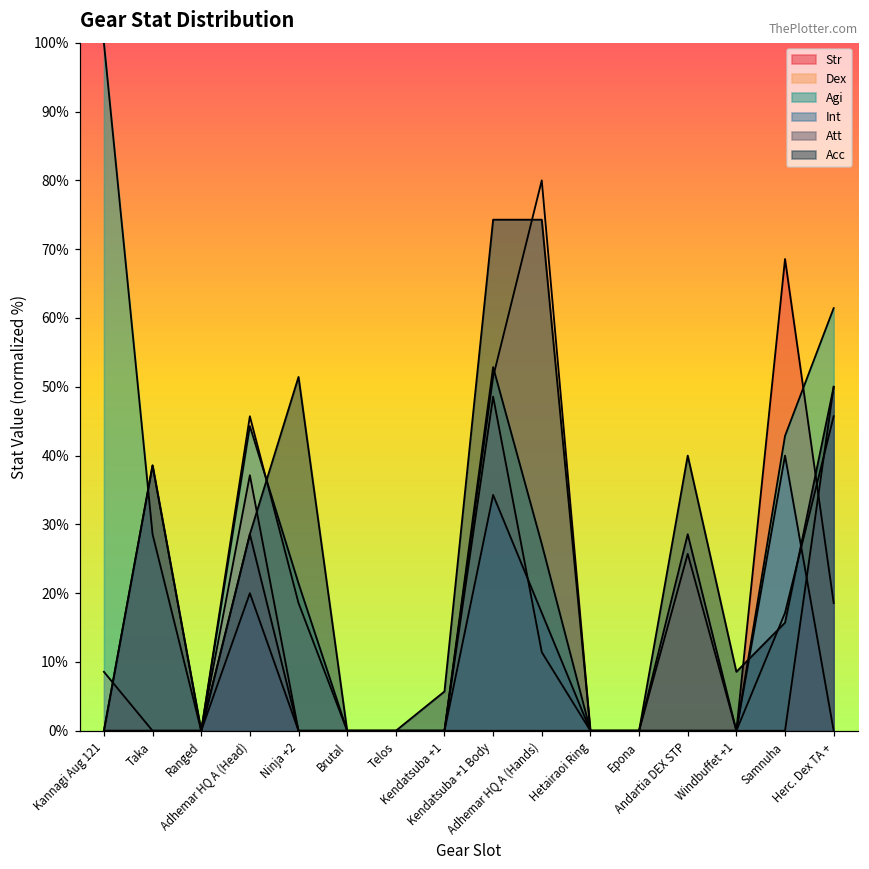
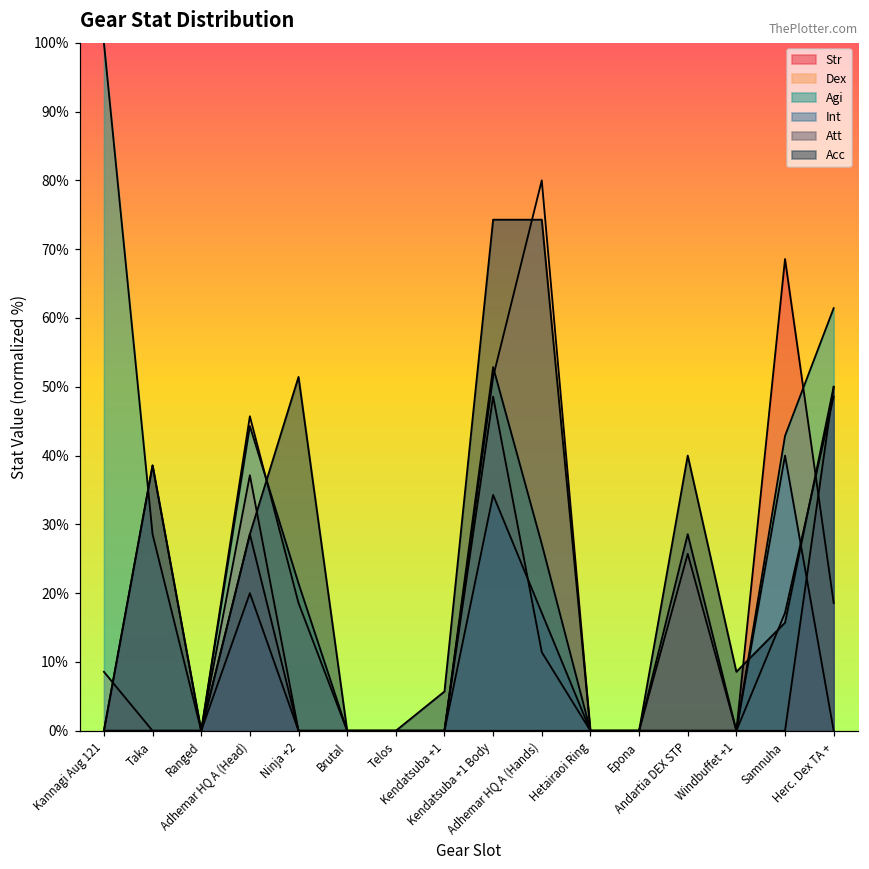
Dex, Herc. Dex TA +: 46% -> 49%
